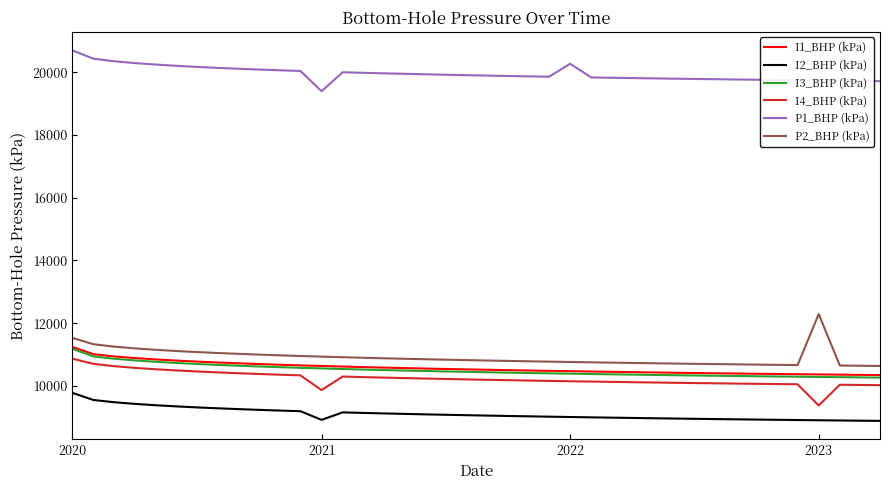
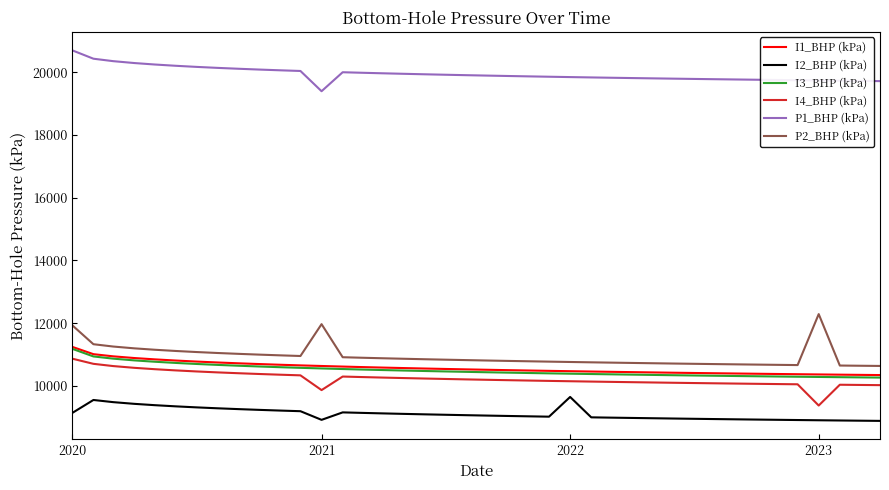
I2_BHP (kPa), 2020: 9800 -> 9100
P2_BHP (kPa), 2020: 11500 -> 11900
P2_BHP (kPa), 2021: 10900 -> 12000
I2_BHP (kPa), 2022: 9000 -> 9600
P1_BHP (kPa), 2022: 20300 -> 19800
